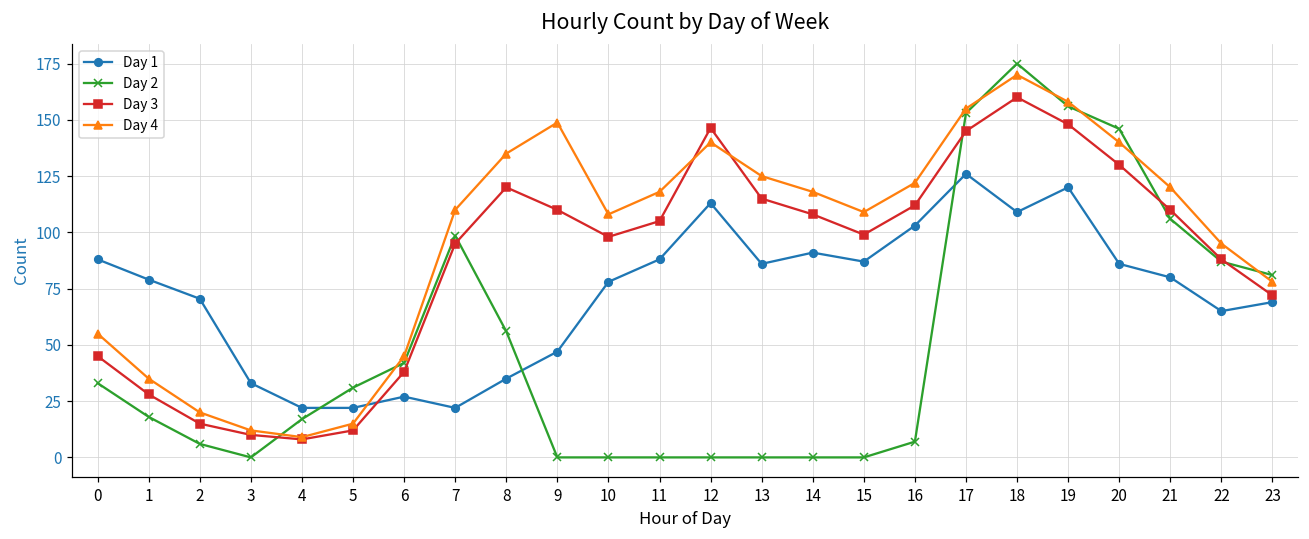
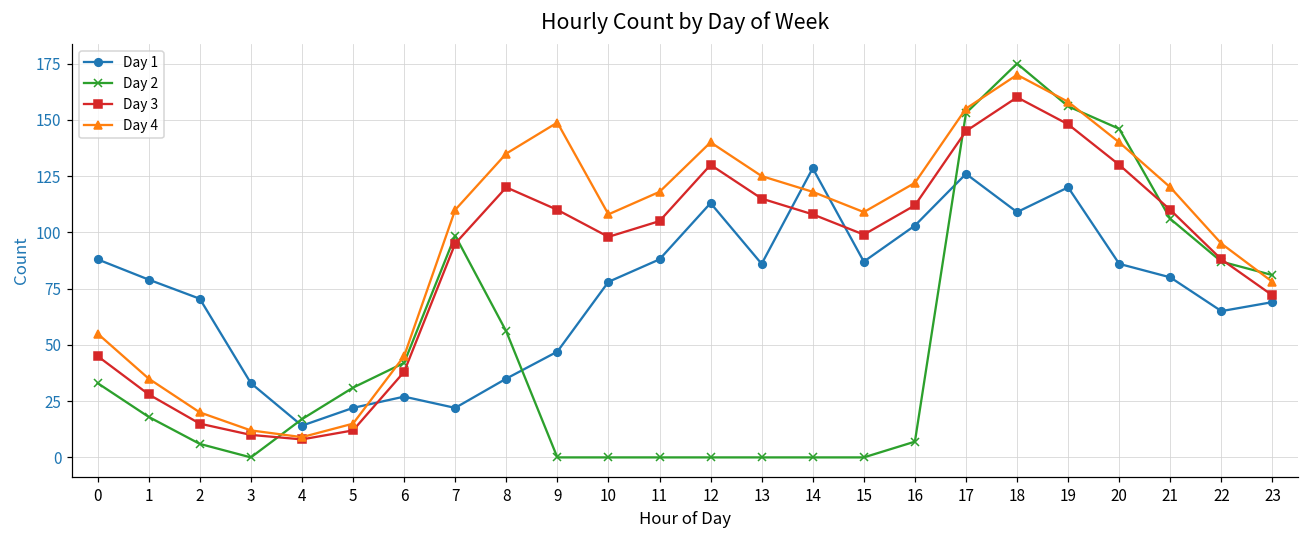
Day 1, 4: 22 -> 14
Day 3, 12: 146 -> 130
Day 1, 14: 91 -> 129
